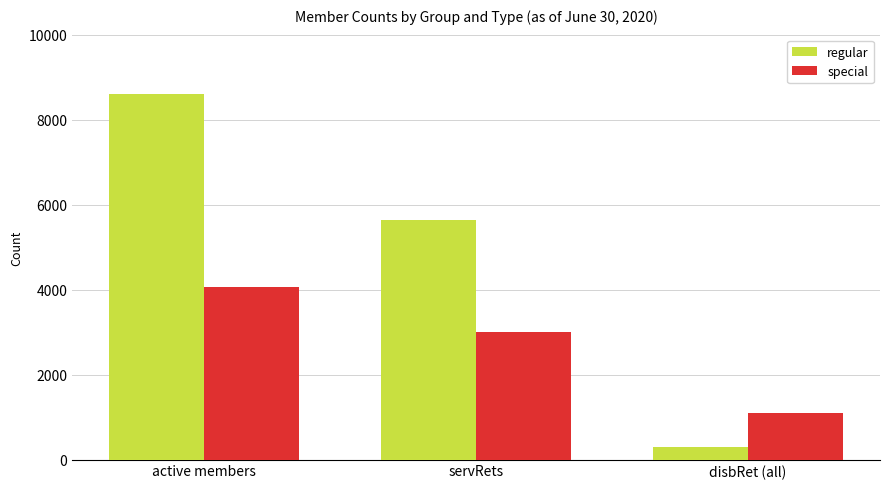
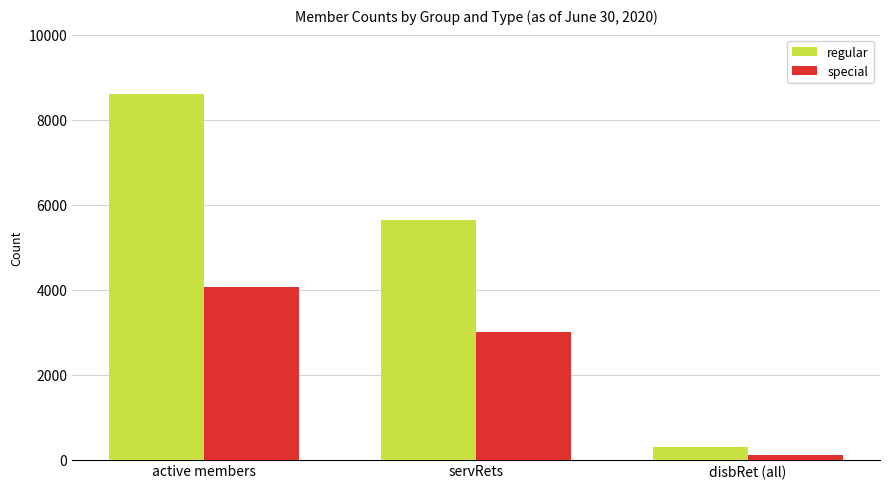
special, disbRet (all): 1100 -> 100
